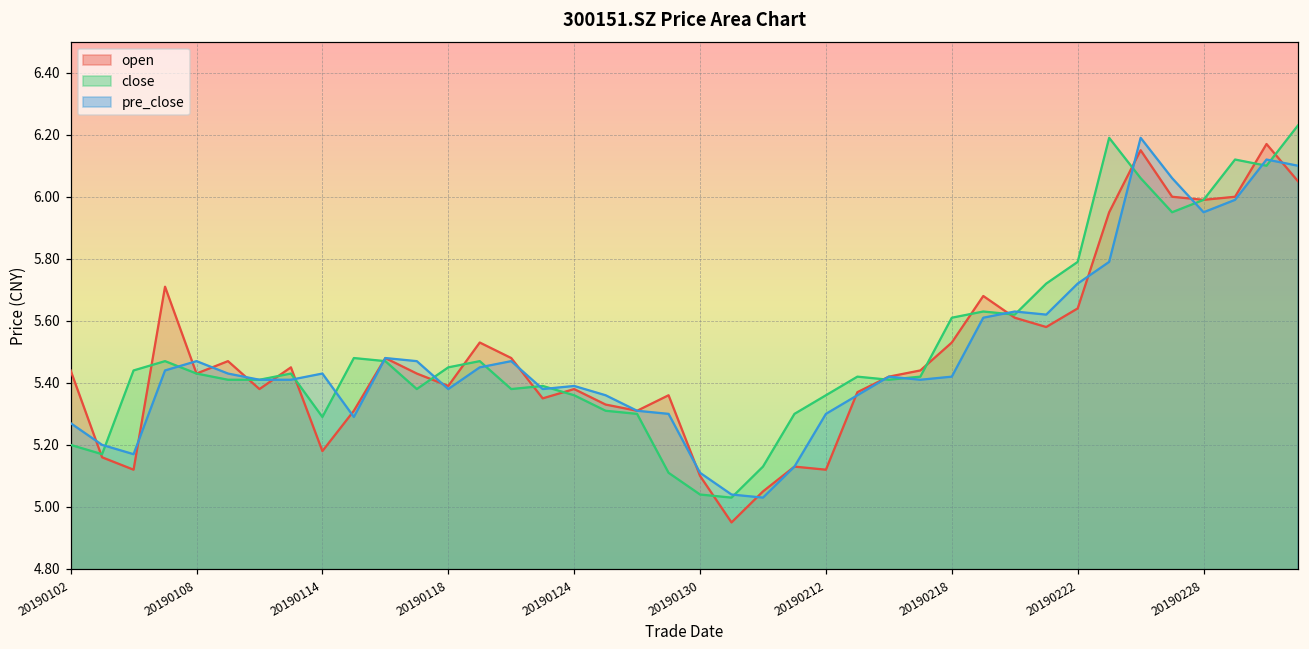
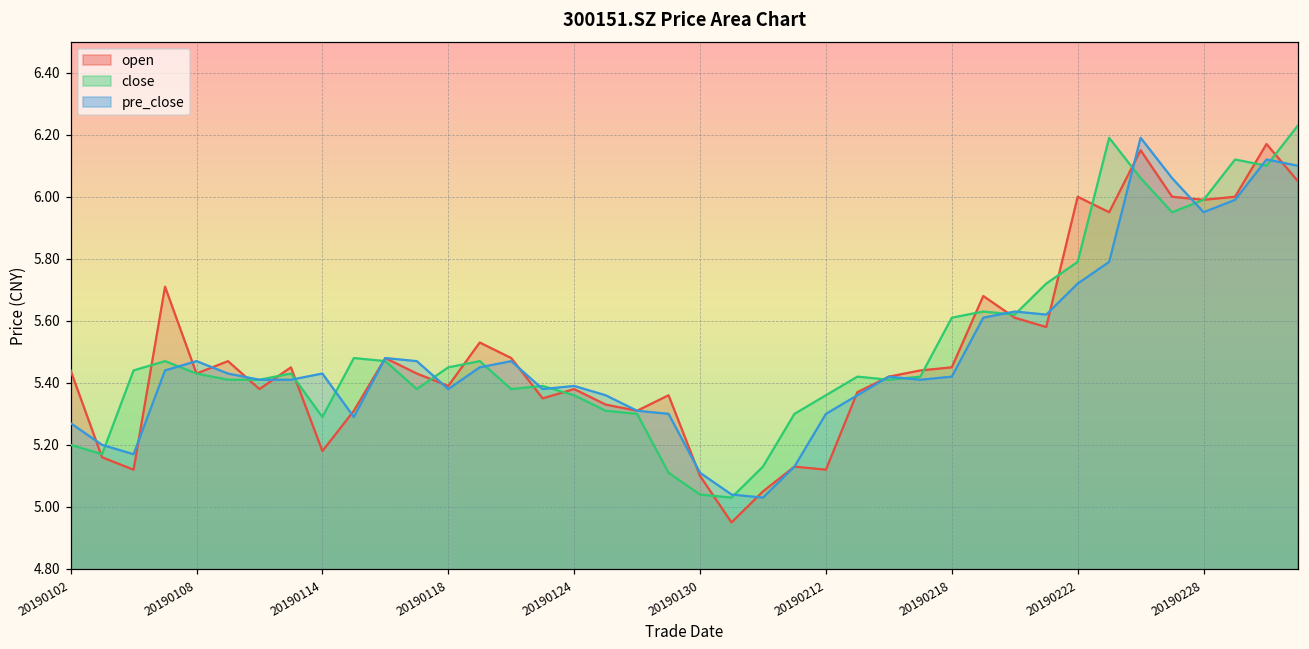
open, 20190218: 5.53 -> 5.45
open, 20190222: 5.64 -> 6.00
